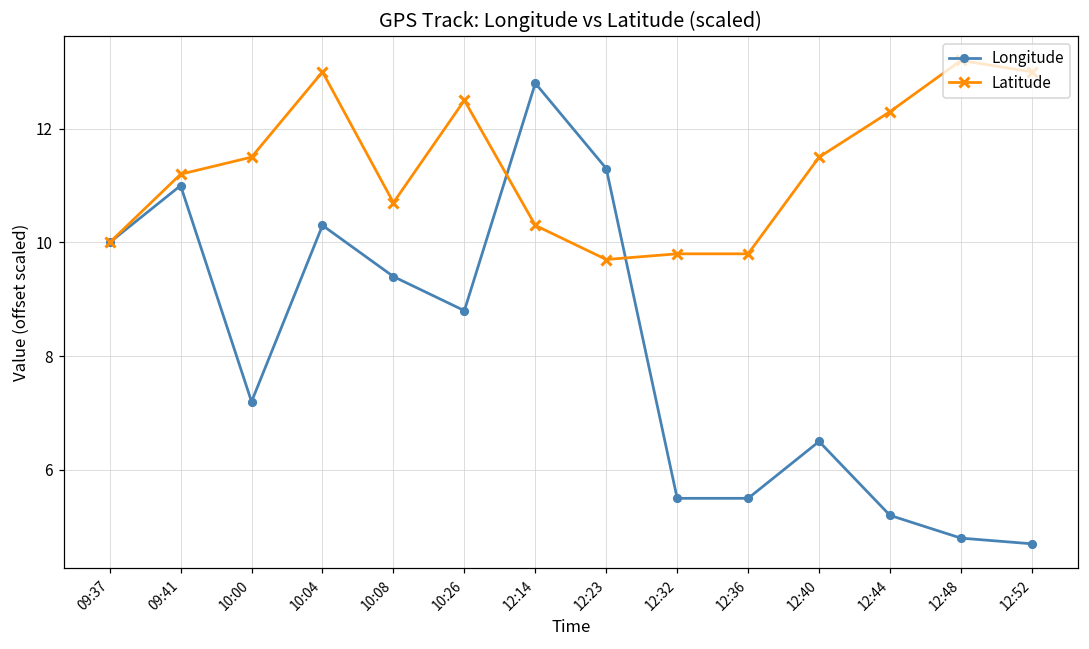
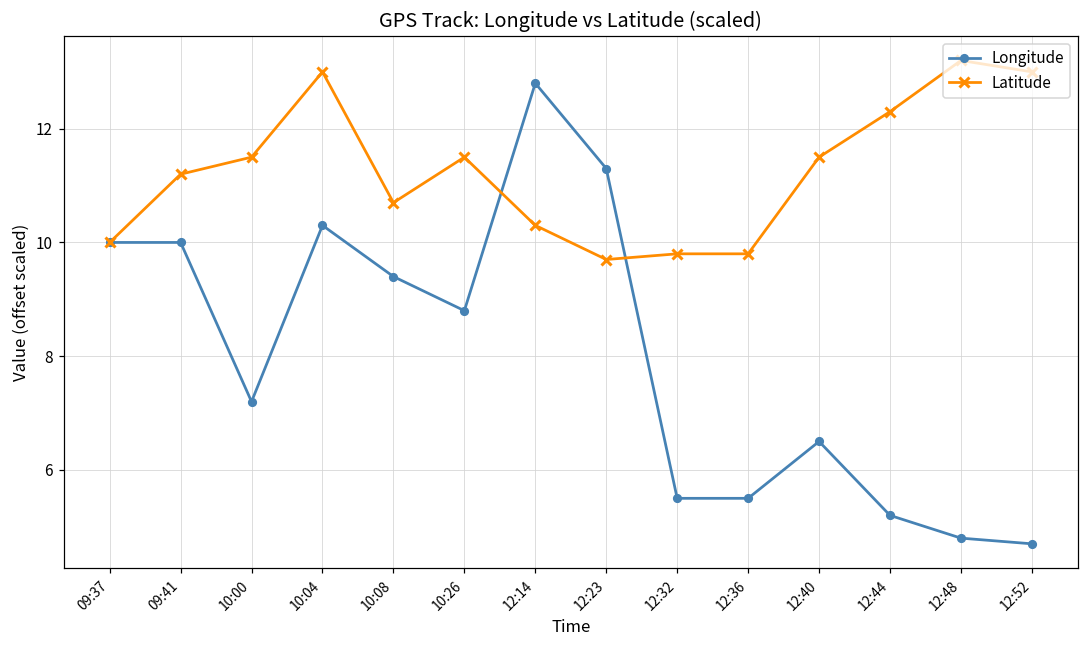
Longitude, 09:41: 11.0 -> 10.0
Latitude, 10:26: 12.5 -> 11.5
